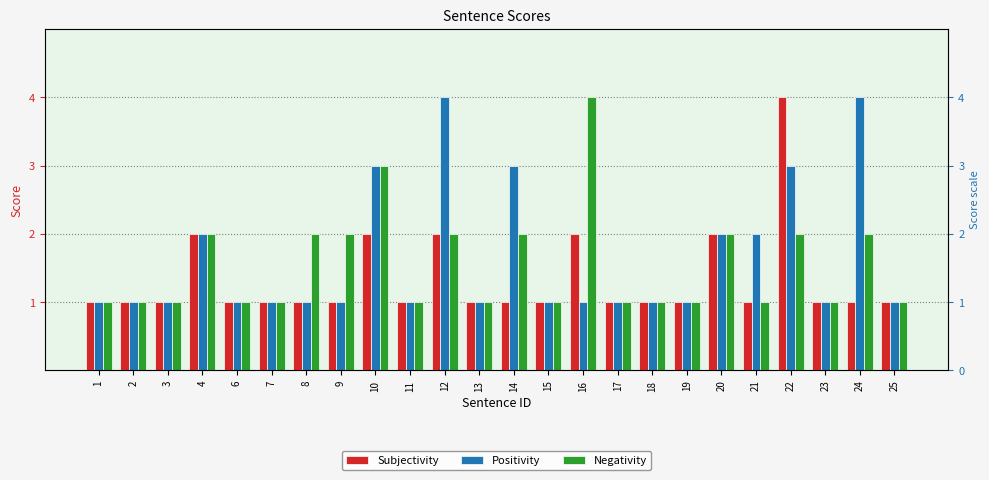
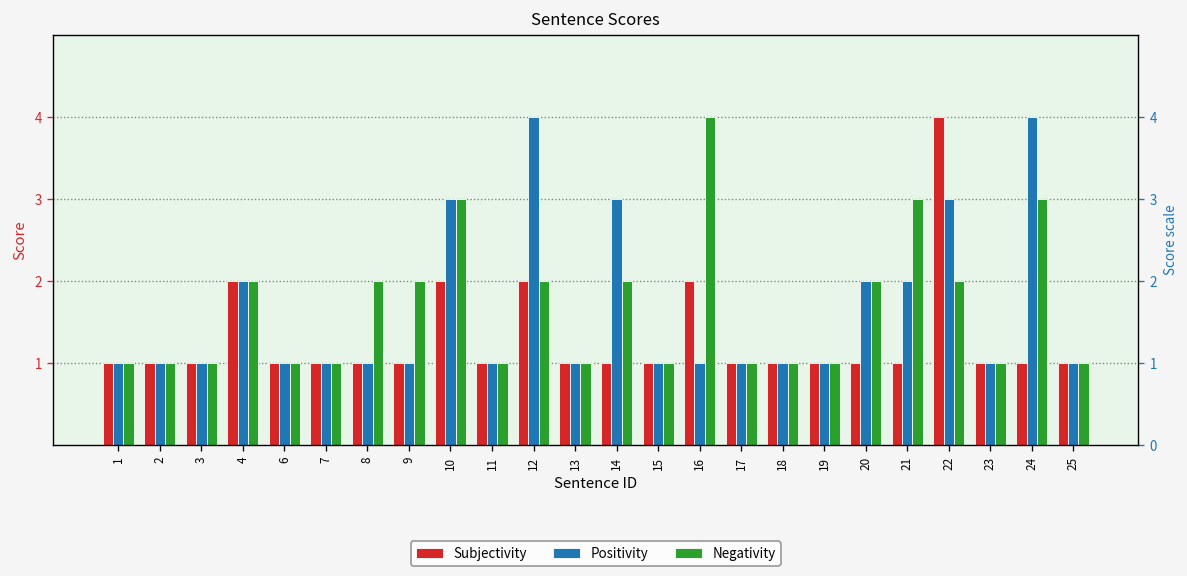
Subjectivity, 20: 2 -> 1
Negativity, 21: 1 -> 3
Negativity, 24: 2 -> 3
